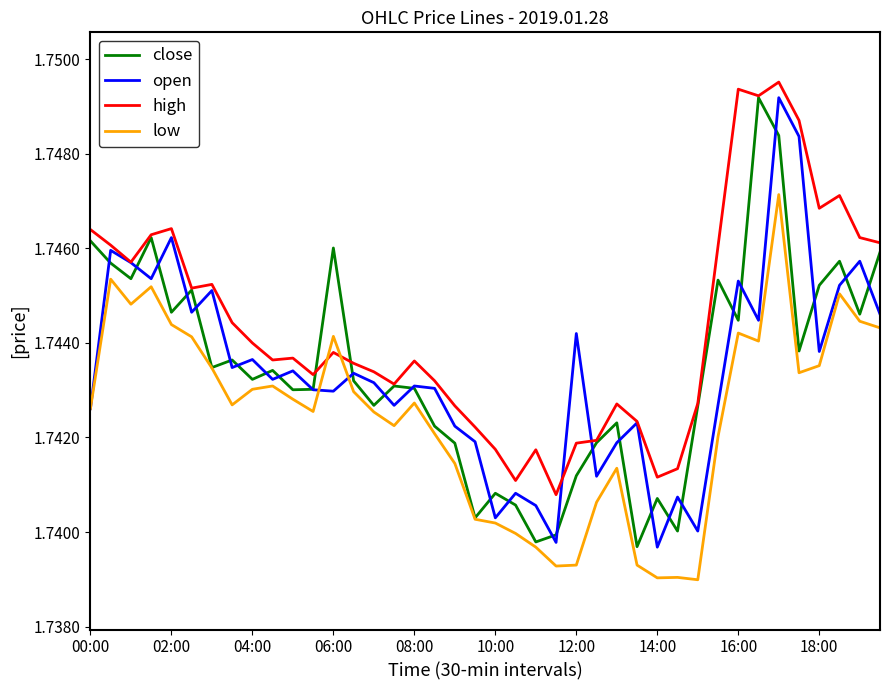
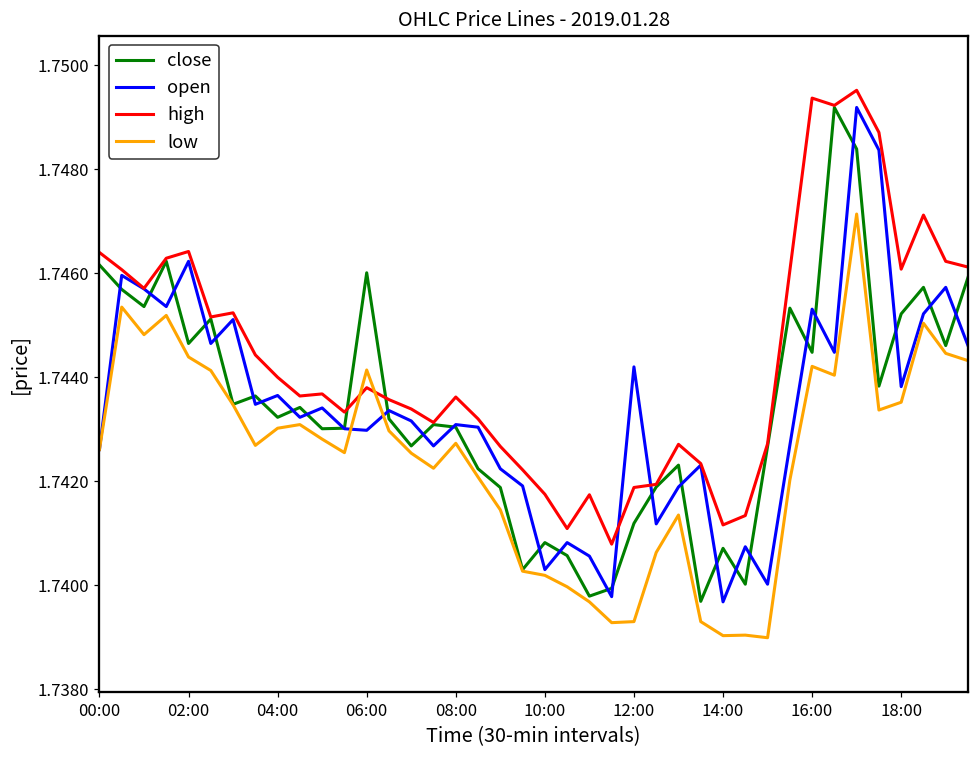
high, 18:00: 1.7469 -> 1.7461
